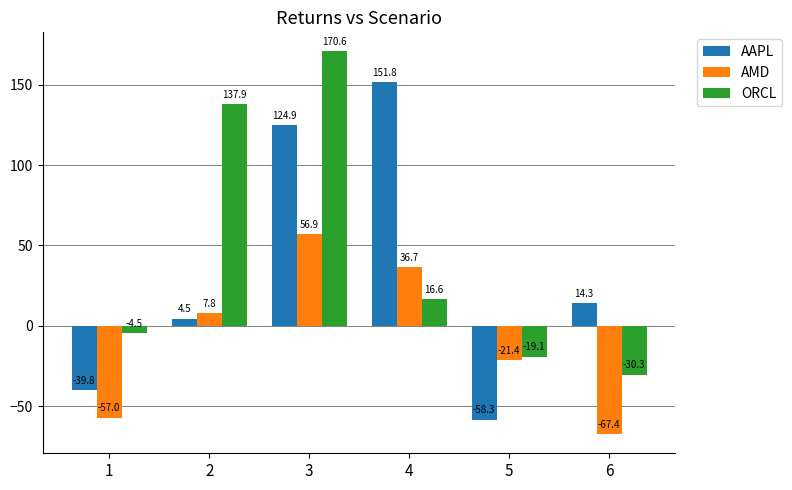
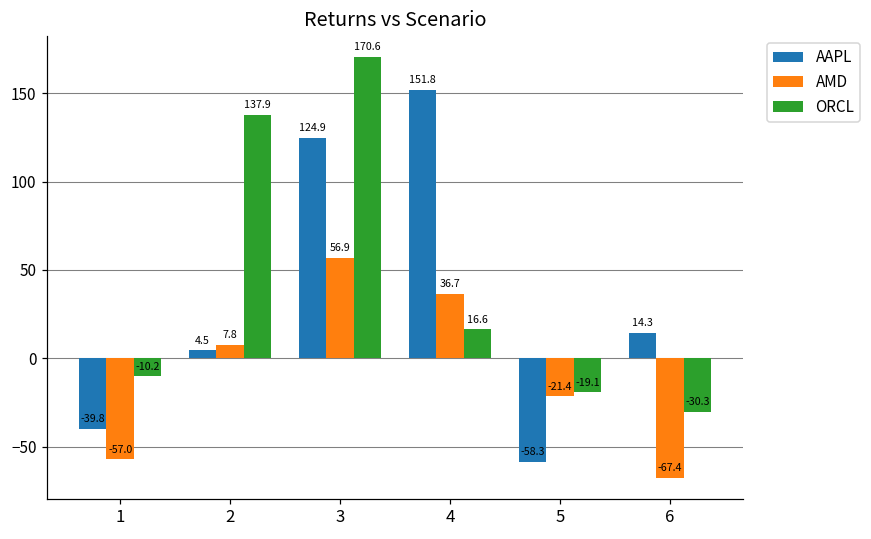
ORCL, 1: -4.5 -> -10.2
